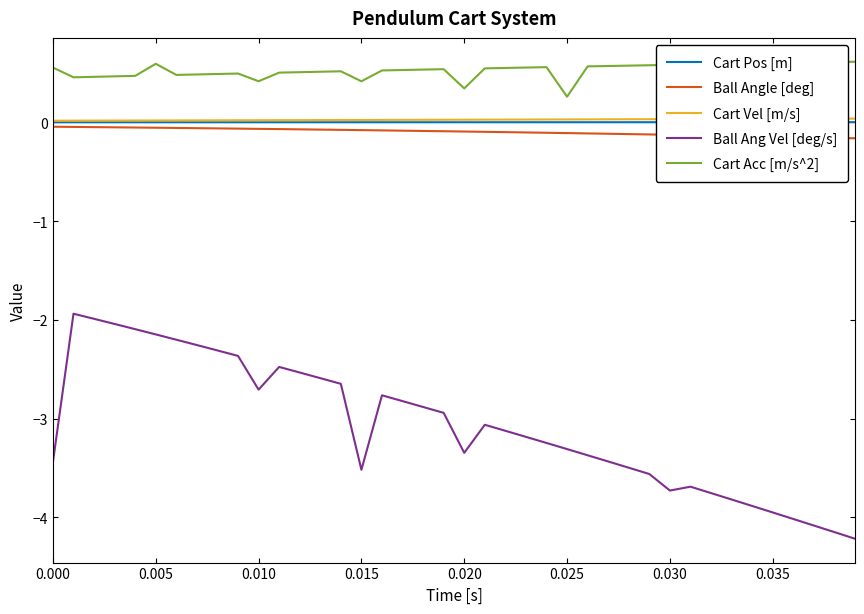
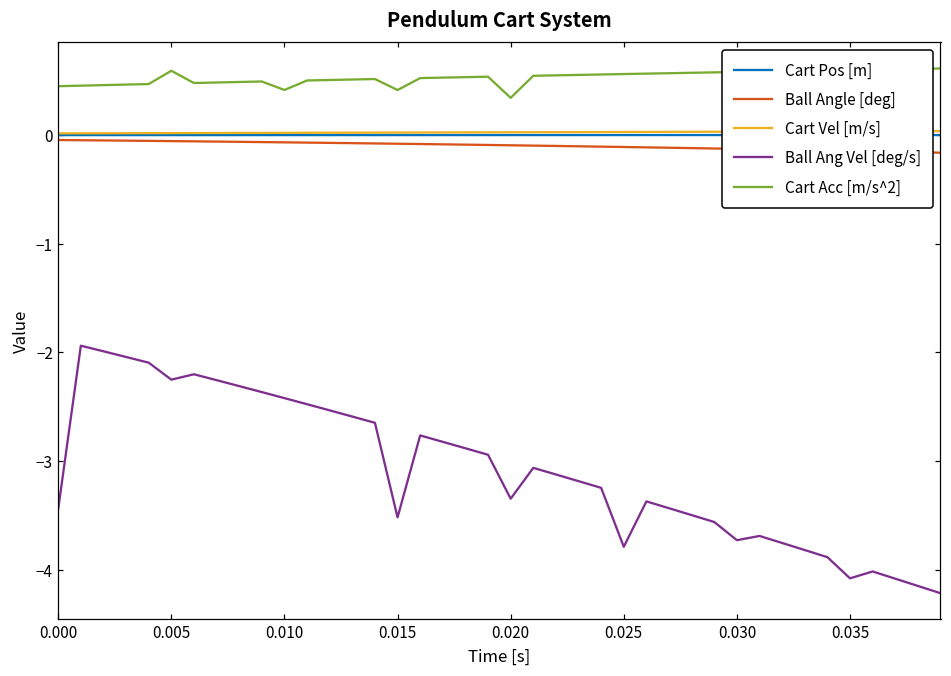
Cart Acc [m/s^2], 0.000: 0.6 -> 0.5
Ball Ang Vel [deg/s], 0.005: -2.1 -> -2.3
Ball Ang Vel [deg/s], 0.010: -2.7 -> -2.4
Ball Ang Vel [deg/s], 0.025: -3.3 -> -3.8
Cart Acc [m/s^2], 0.025: 0.3 -> 0.6
Ball Ang Vel [deg/s], 0.035: -4.0 -> -4.1
